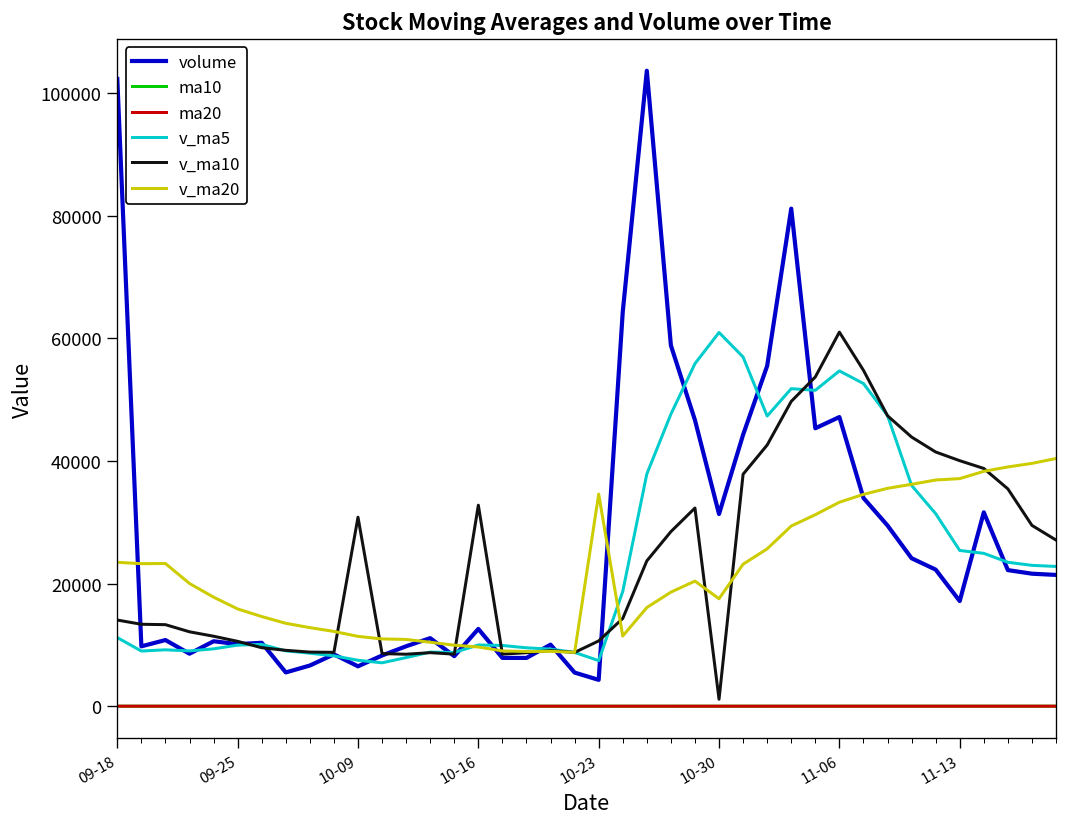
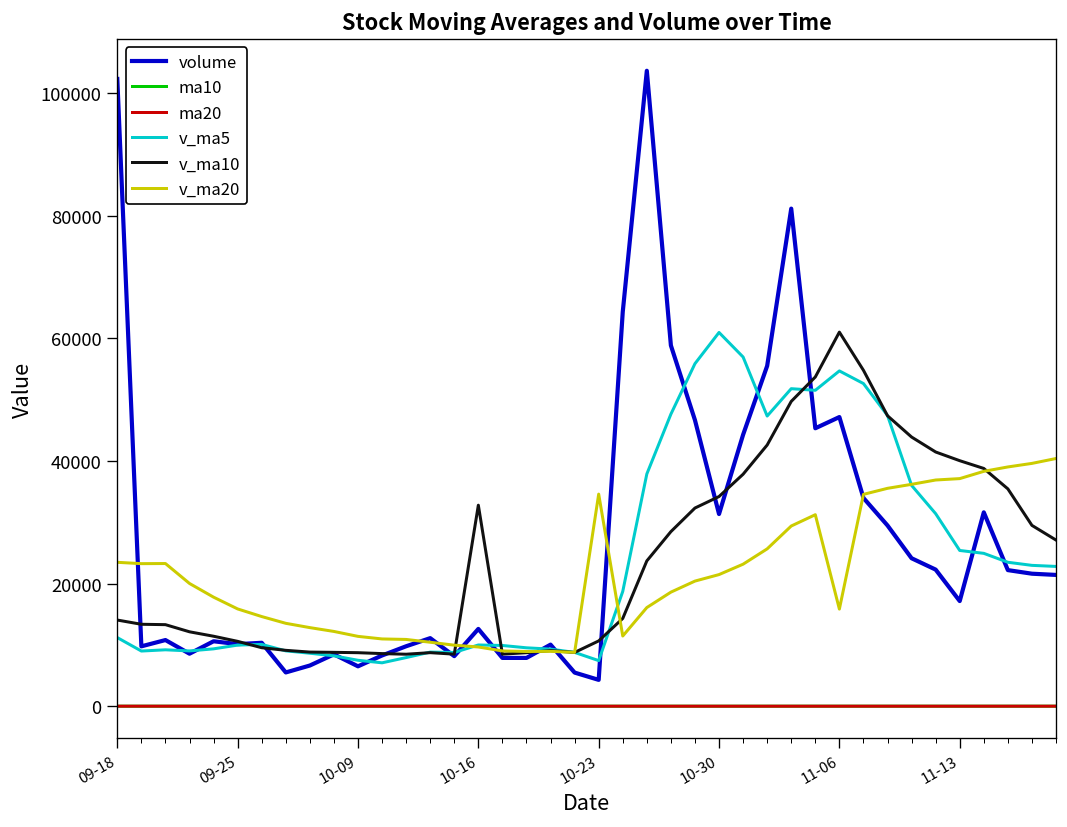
v_ma10, 10-09: 31000 -> 9000
v_ma10, 10-30: 1000 -> 34000
v_ma20, 10-30: 18000 -> 21000
v_ma20, 11-06: 33000 -> 16000
